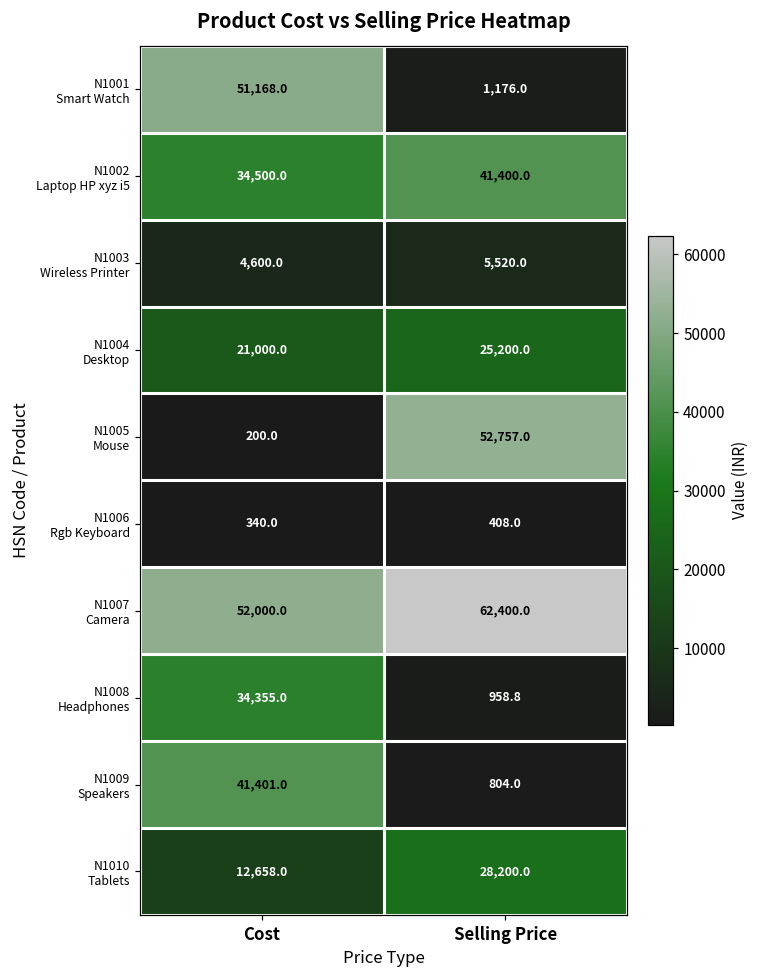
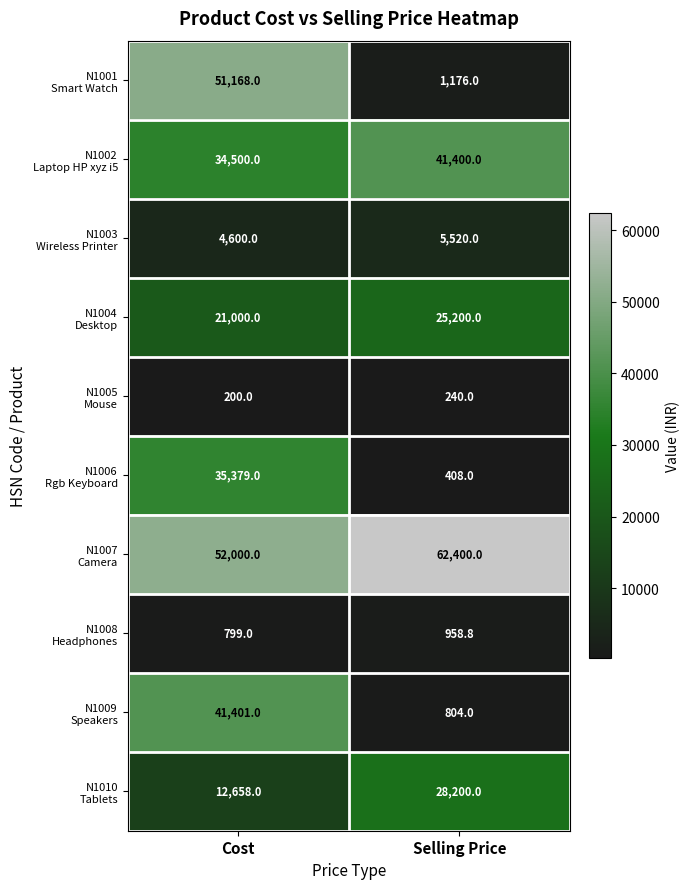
N1005 Mouse, Selling Price: 52,757.0 -> 240.0
N1006 Rgb Keyboard, Cost: 340.0 -> 35,379.0
N1008 Headphones, Cost: 34,355.0 -> 799.0
